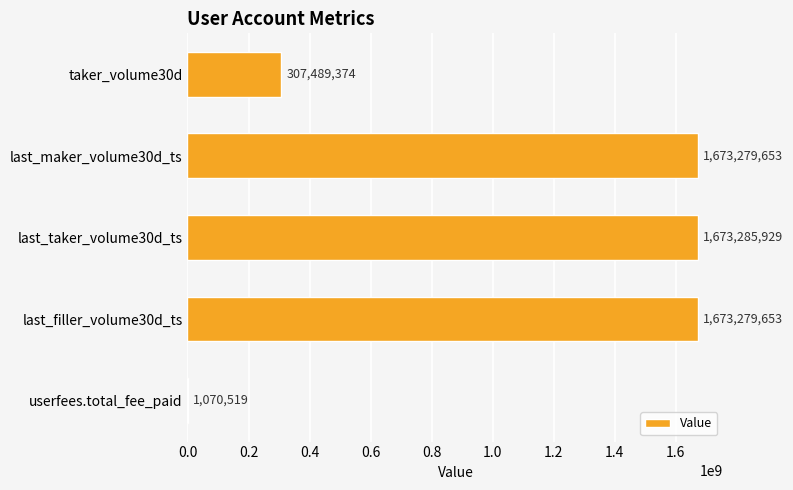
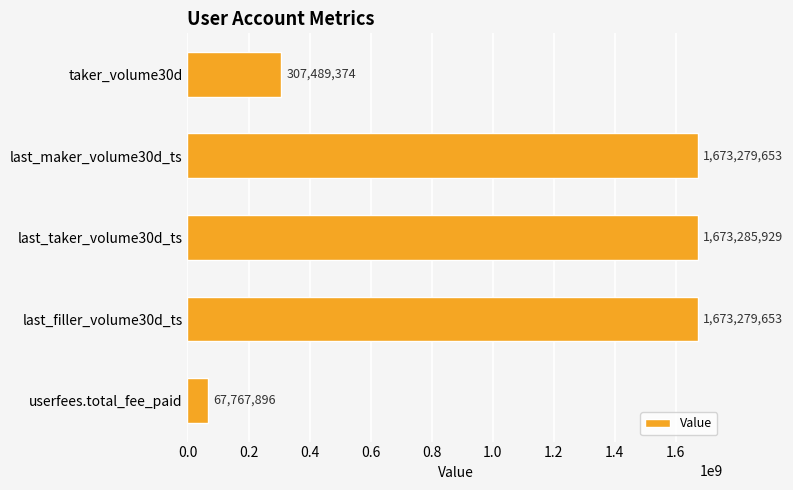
userfees.total_fee_paid: 1,070,519 -> 67,767,896
